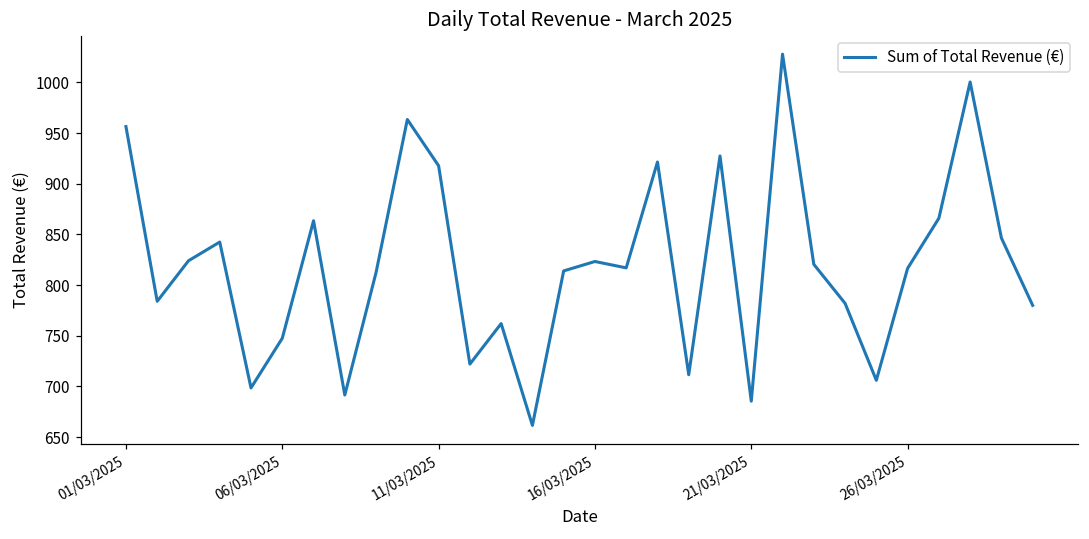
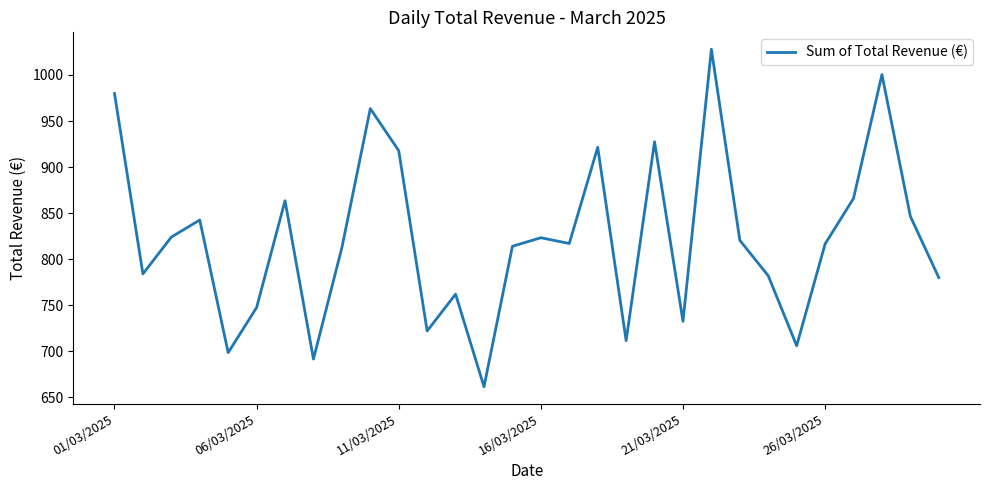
01/03/2025: 960 -> 980
21/03/2025: 690 -> 730
